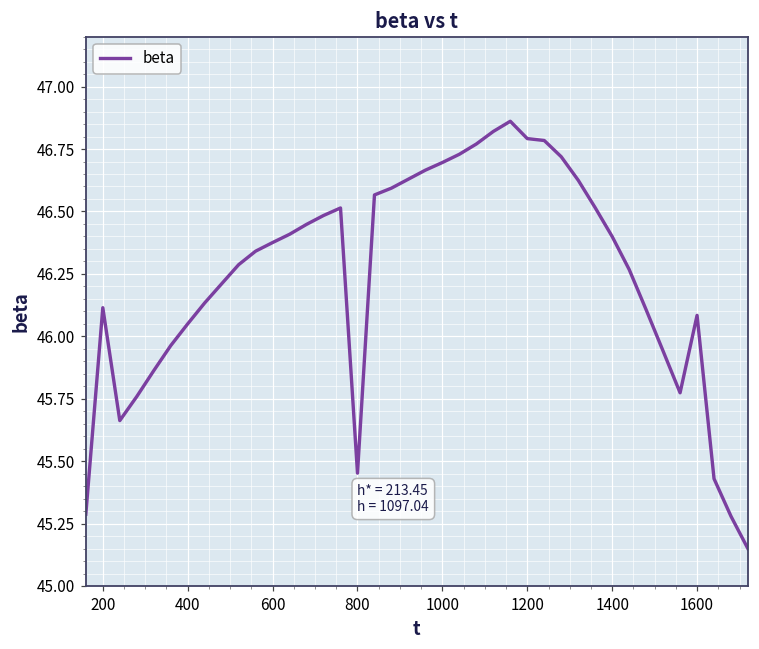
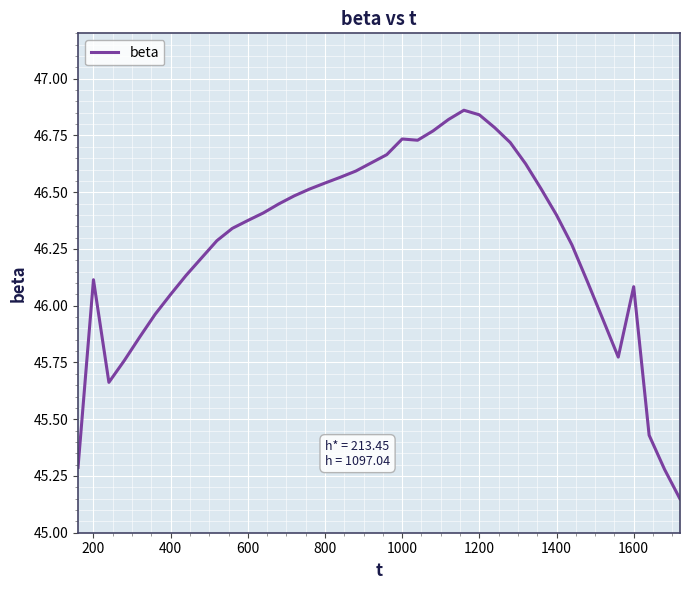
800: 45.45 -> 46.54
1000: 46.70 -> 46.73
1200: 46.79 -> 46.84
